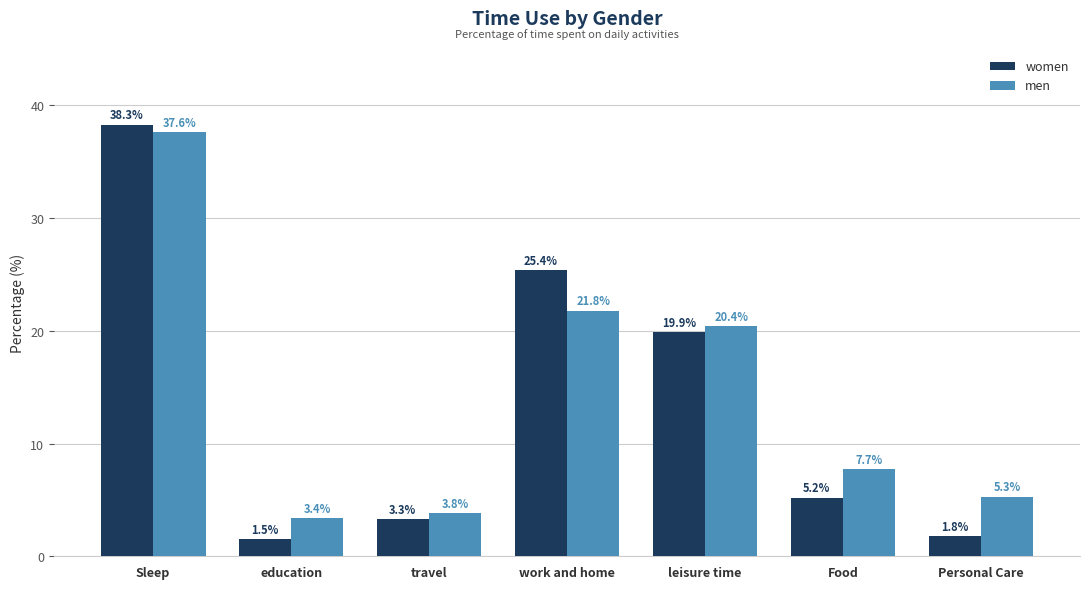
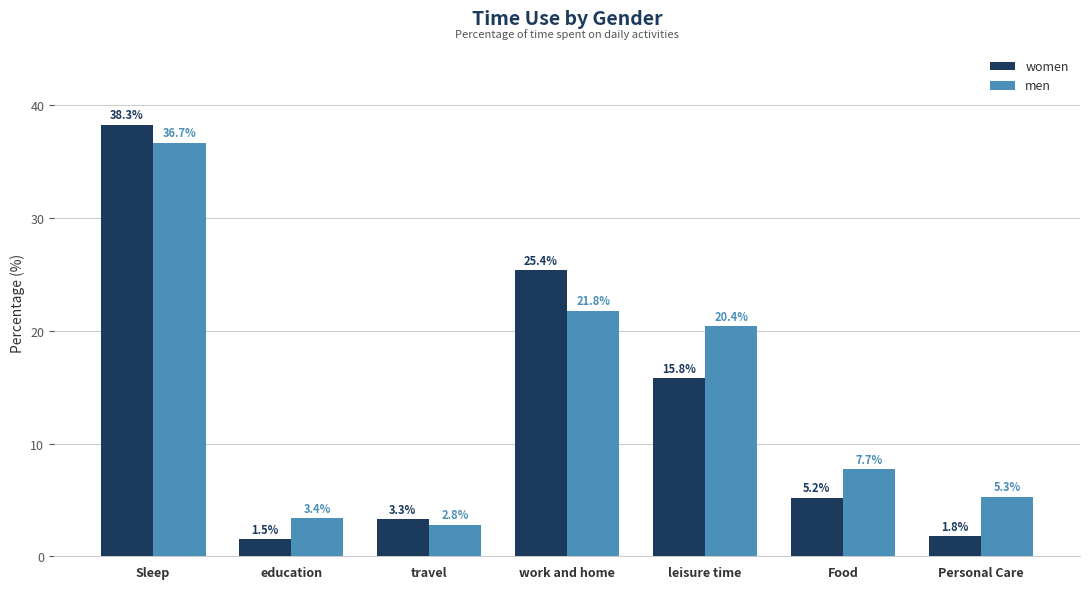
men, Sleep: 37.6% -> 36.7%
men, travel: 3.8% -> 2.8%
women, leisure time: 19.9% -> 15.8%
